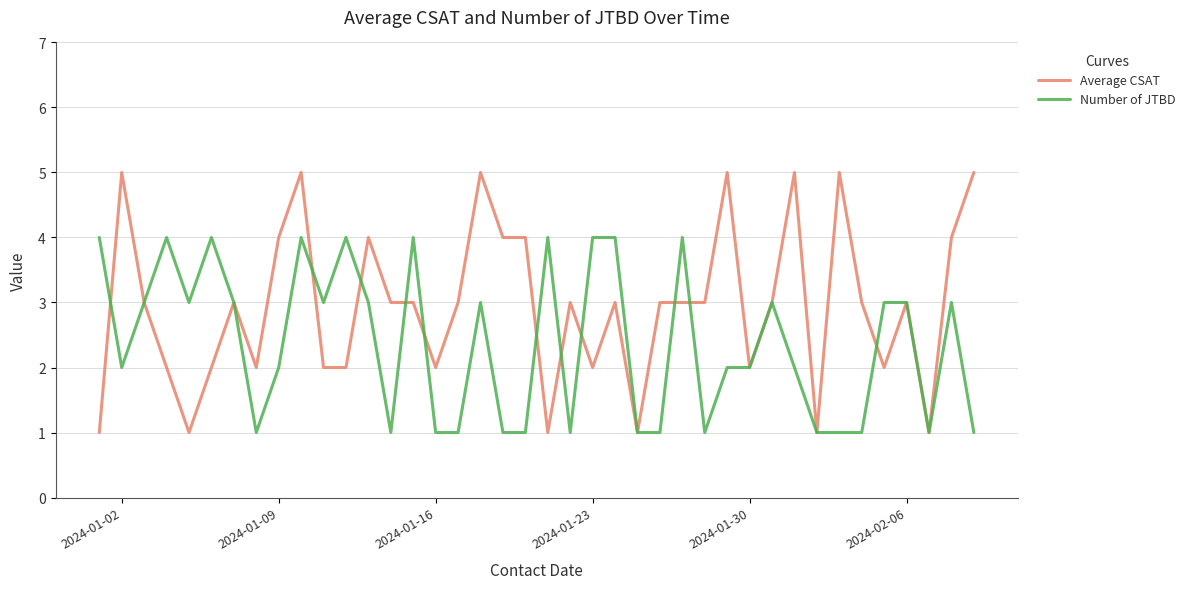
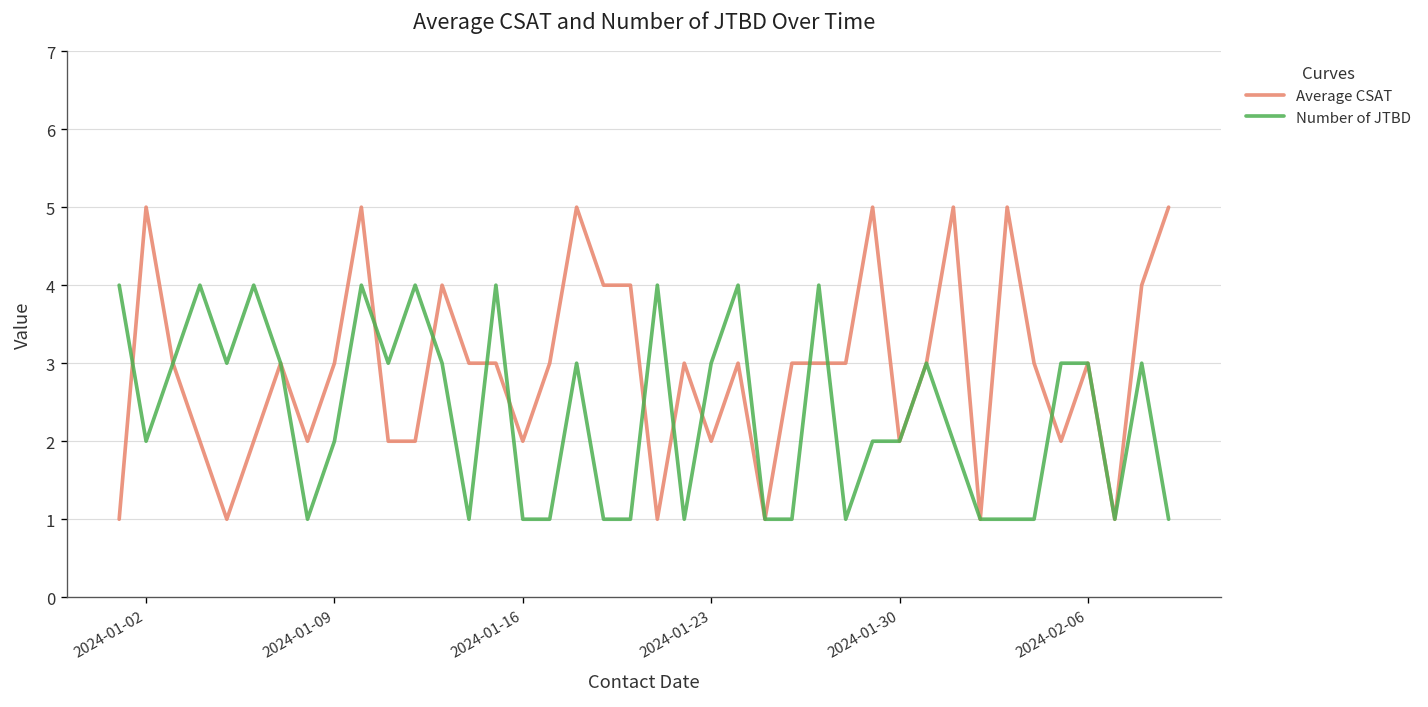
Average CSAT, 2024-01-09: 4 -> 3
Number of JTBD, 2024-01-23: 4 -> 3
